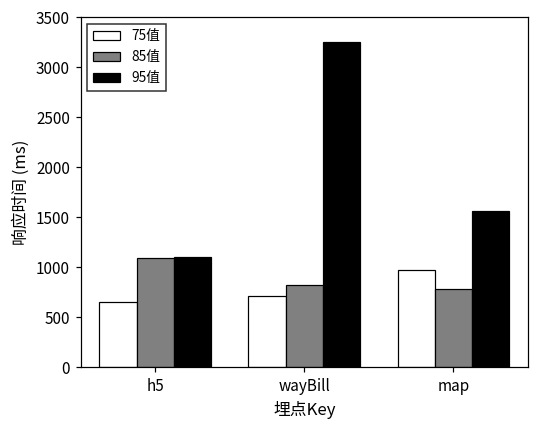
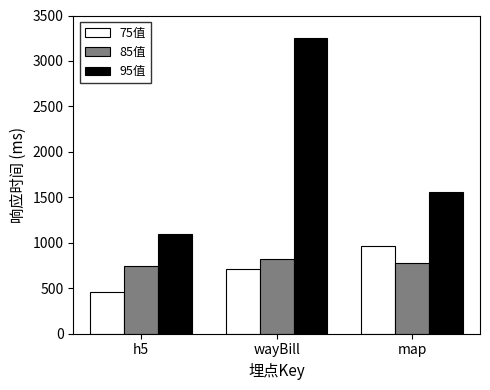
75值, h5: 700 -> 500
85值, h5: 1100 -> 700
